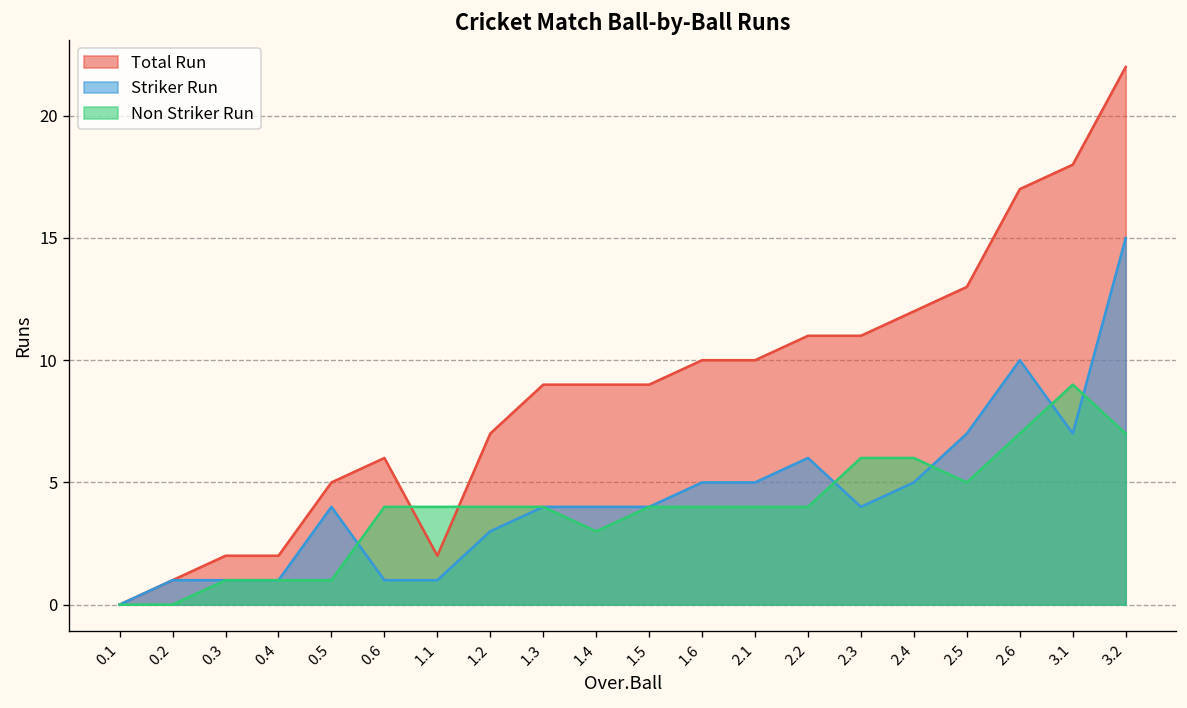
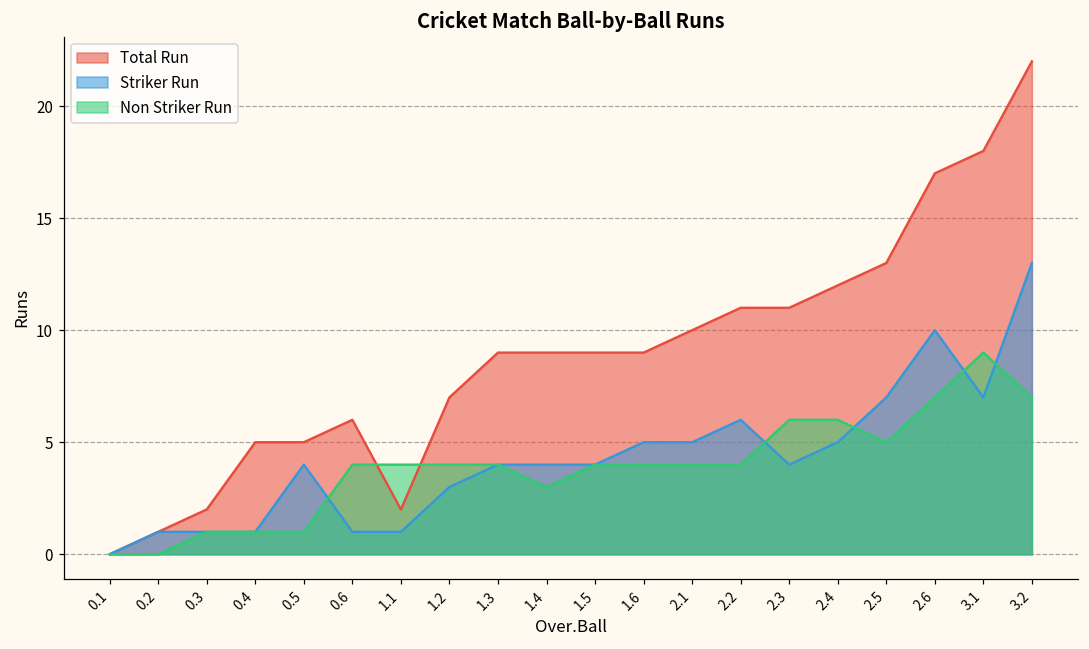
Total Run, 0.4: 2 -> 5
Total Run, 1.6: 10 -> 9
Striker Run, 3.2: 15 -> 13
